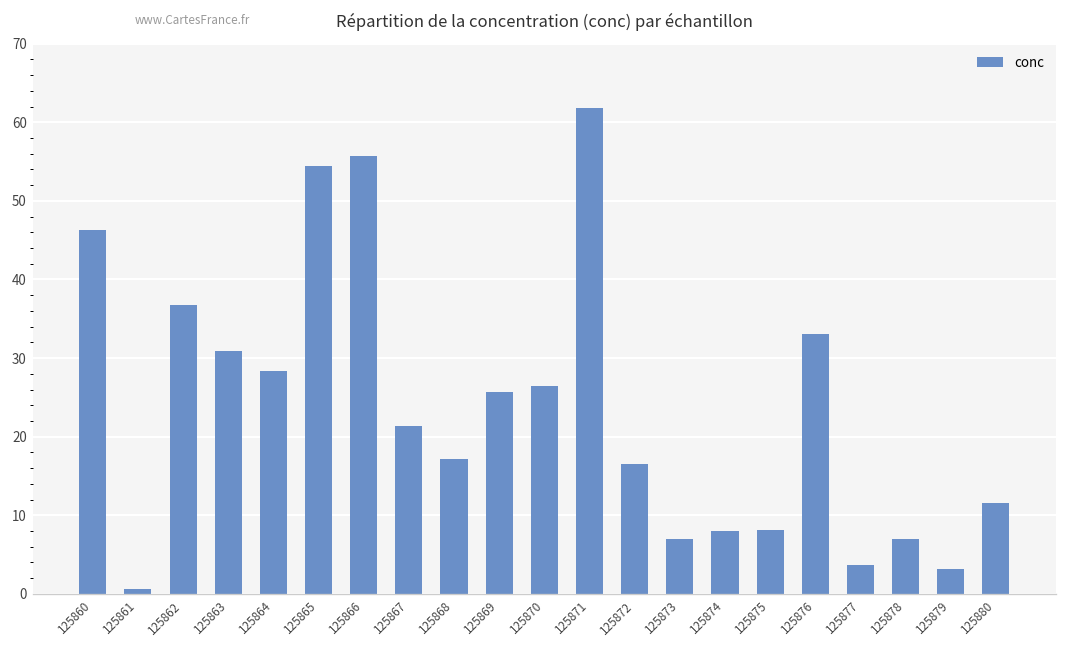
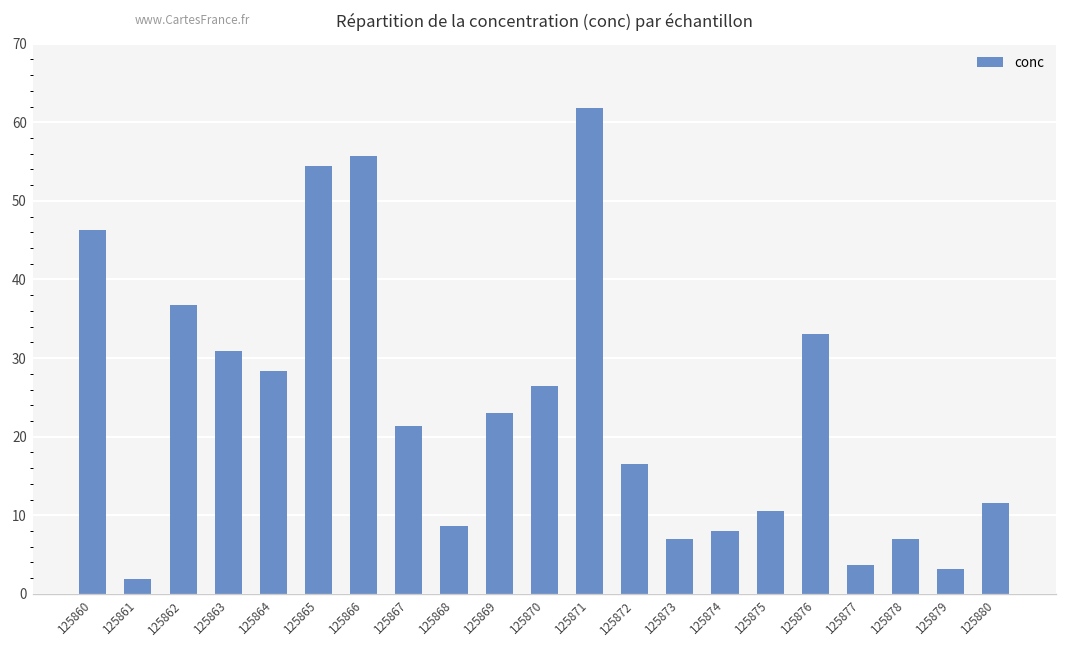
125861: 1 -> 2
125868: 17 -> 9
125869: 26 -> 23
125875: 8 -> 11
